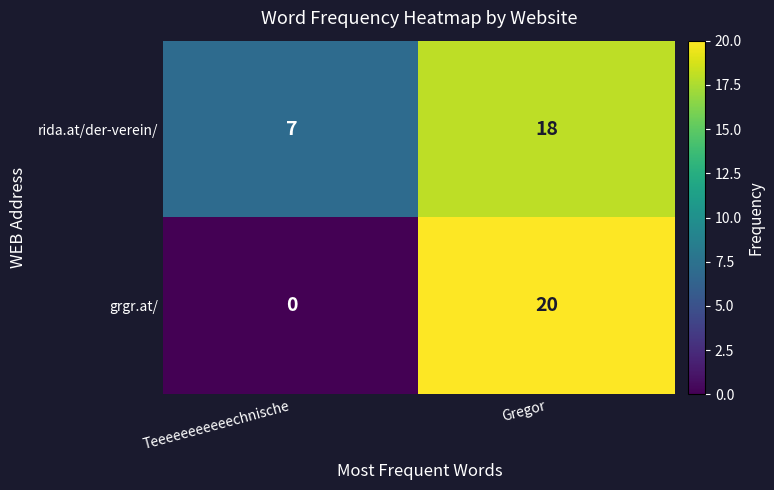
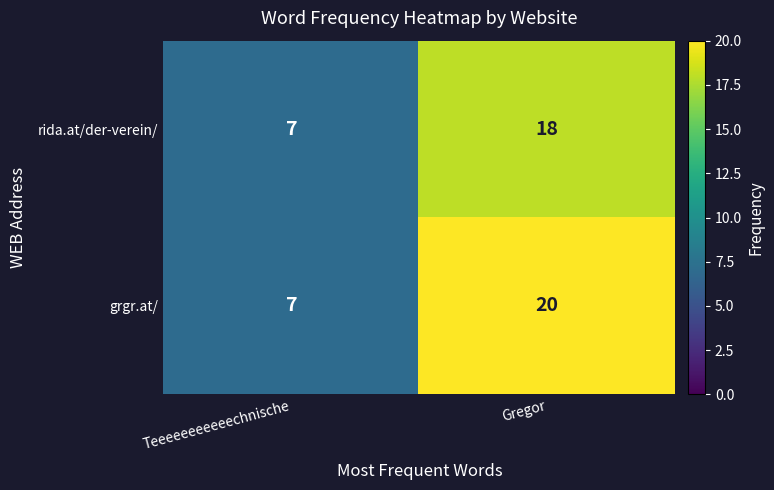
grgr.at/, Teeeeeeeeeeechnische: 0 -> 7
